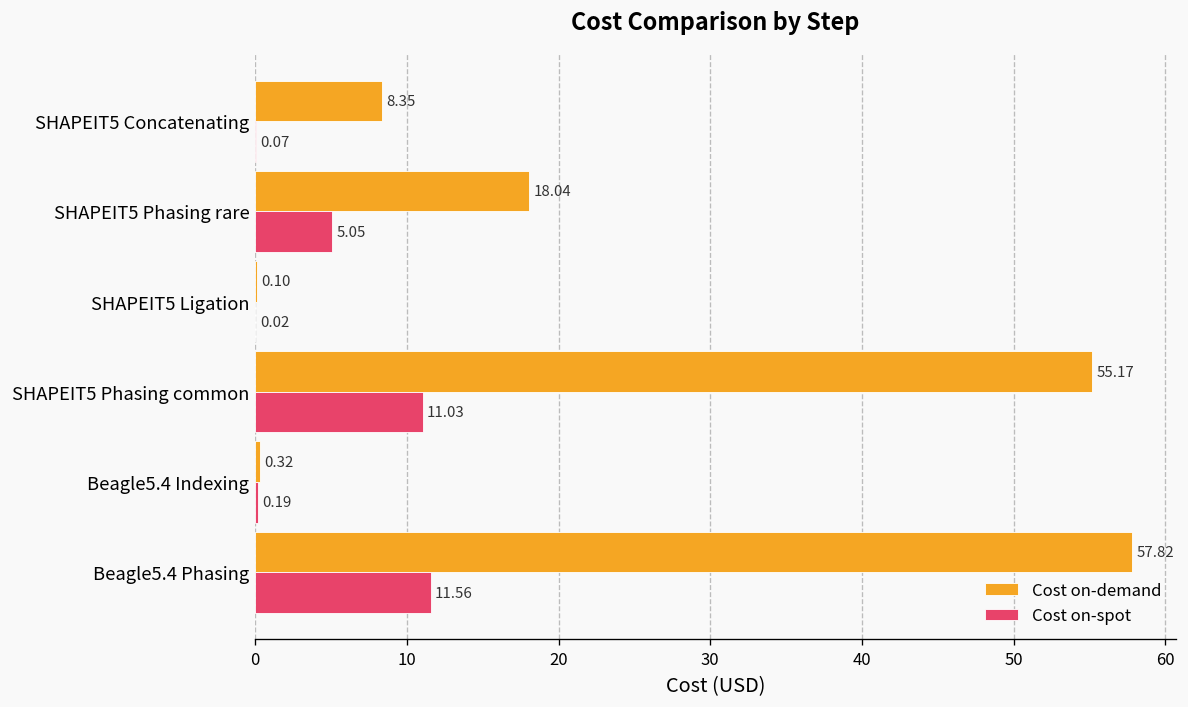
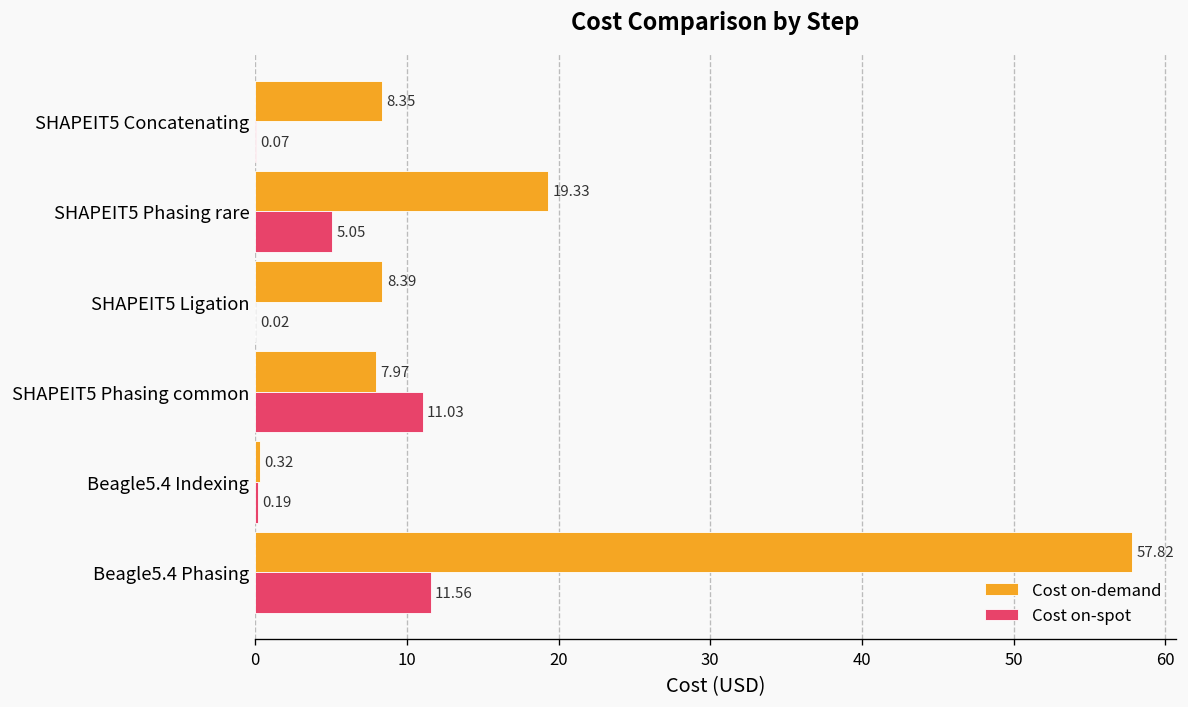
Cost on-demand, SHAPEIT5 Phasing rare: 18.04 -> 19.33
Cost on-demand, SHAPEIT5 Ligation: 0.10 -> 8.39
Cost on-demand, SHAPEIT5 Phasing common: 55.17 -> 7.97
